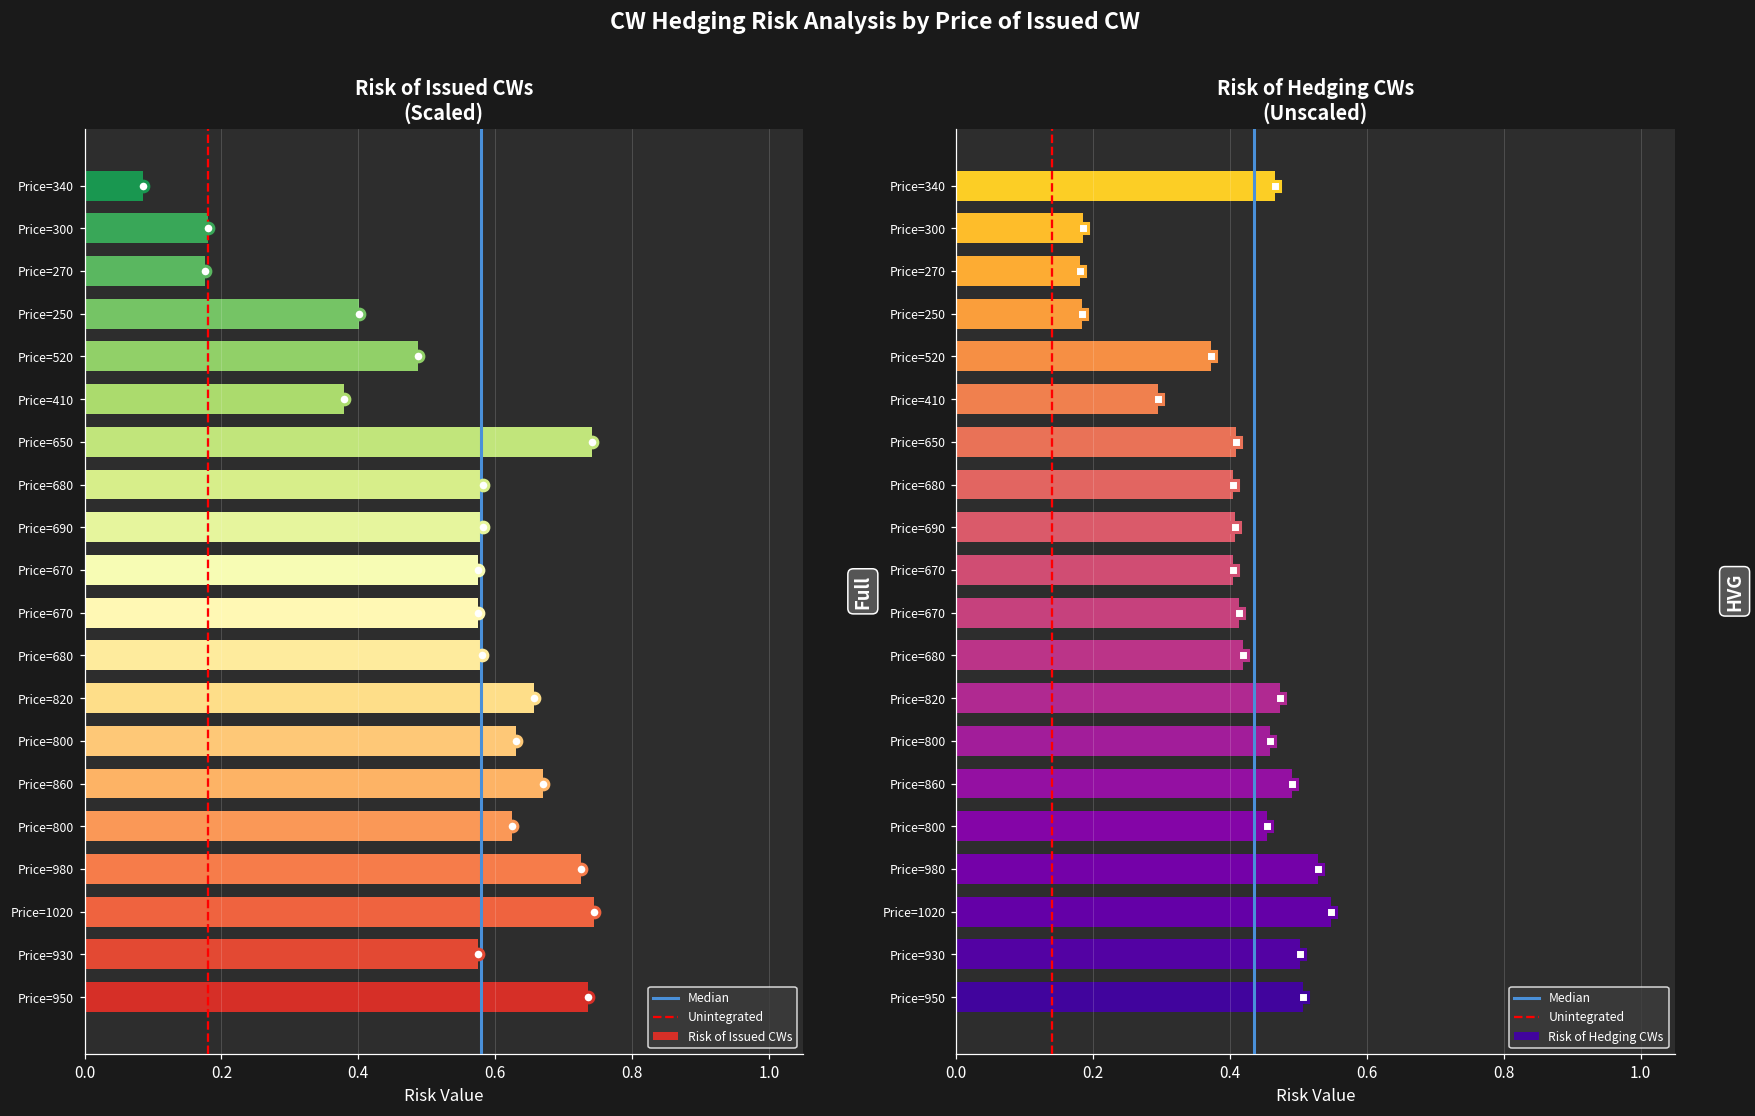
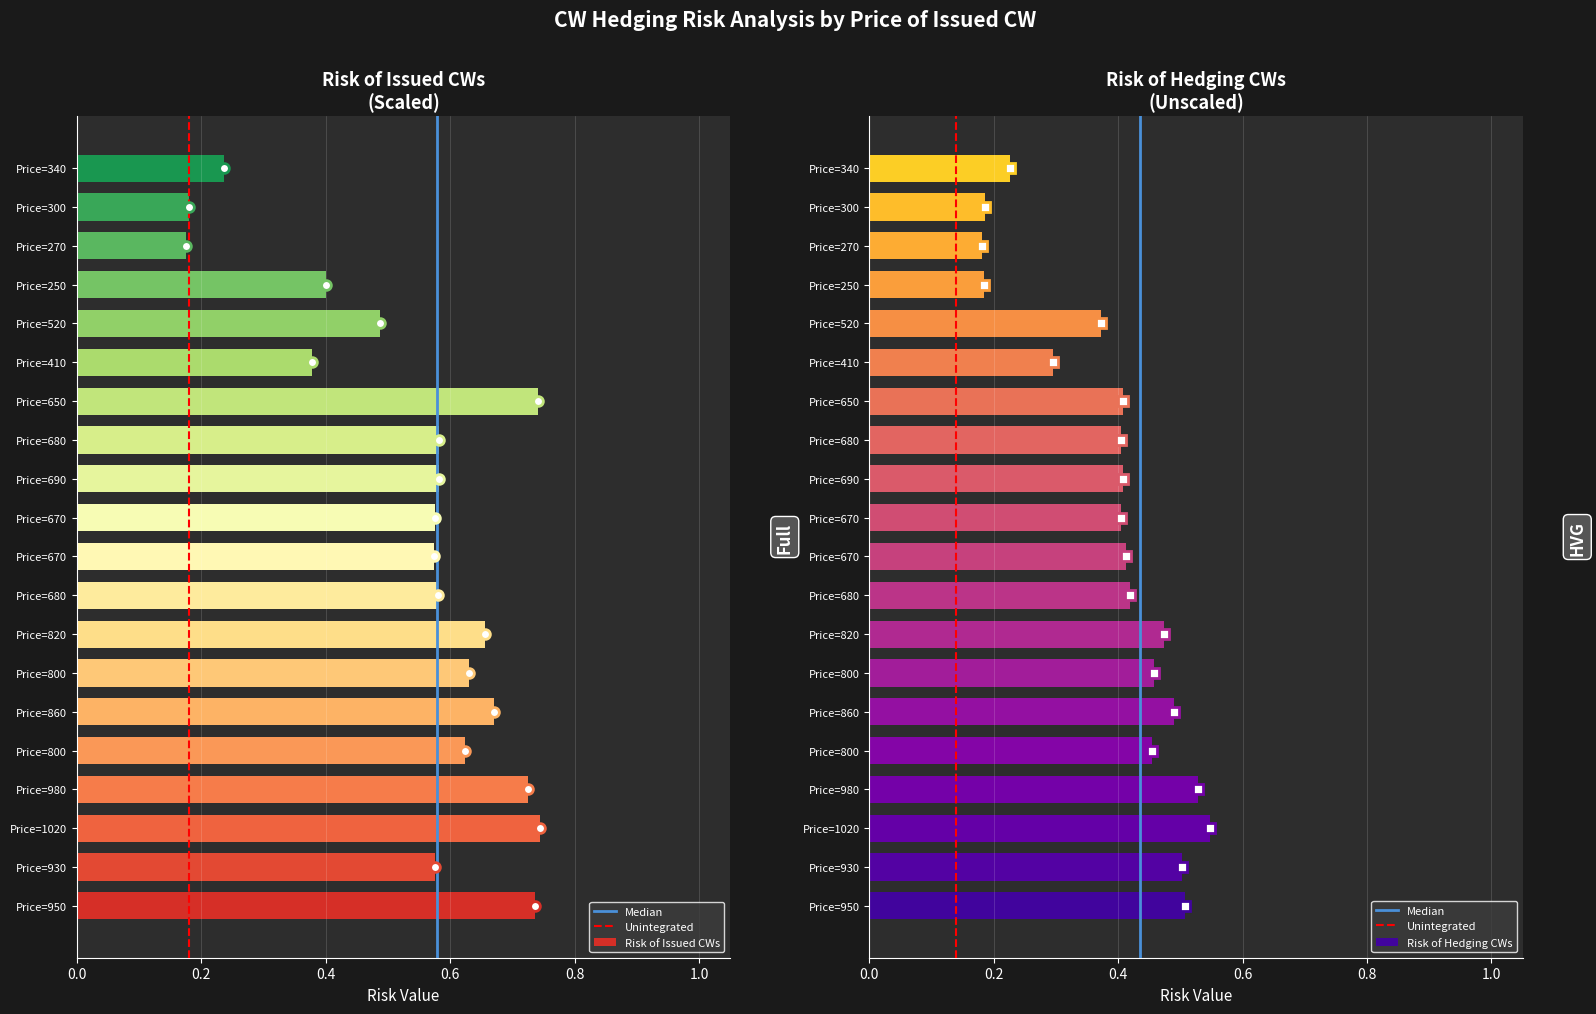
Risk of Issued CWs (Scaled), Risk of Issued CWs, Price=340: 0.09 -> 0.24
Risk of Hedging CWs (Unscaled), Risk of Hedging CWs, Price=340: 0.47 -> 0.23
